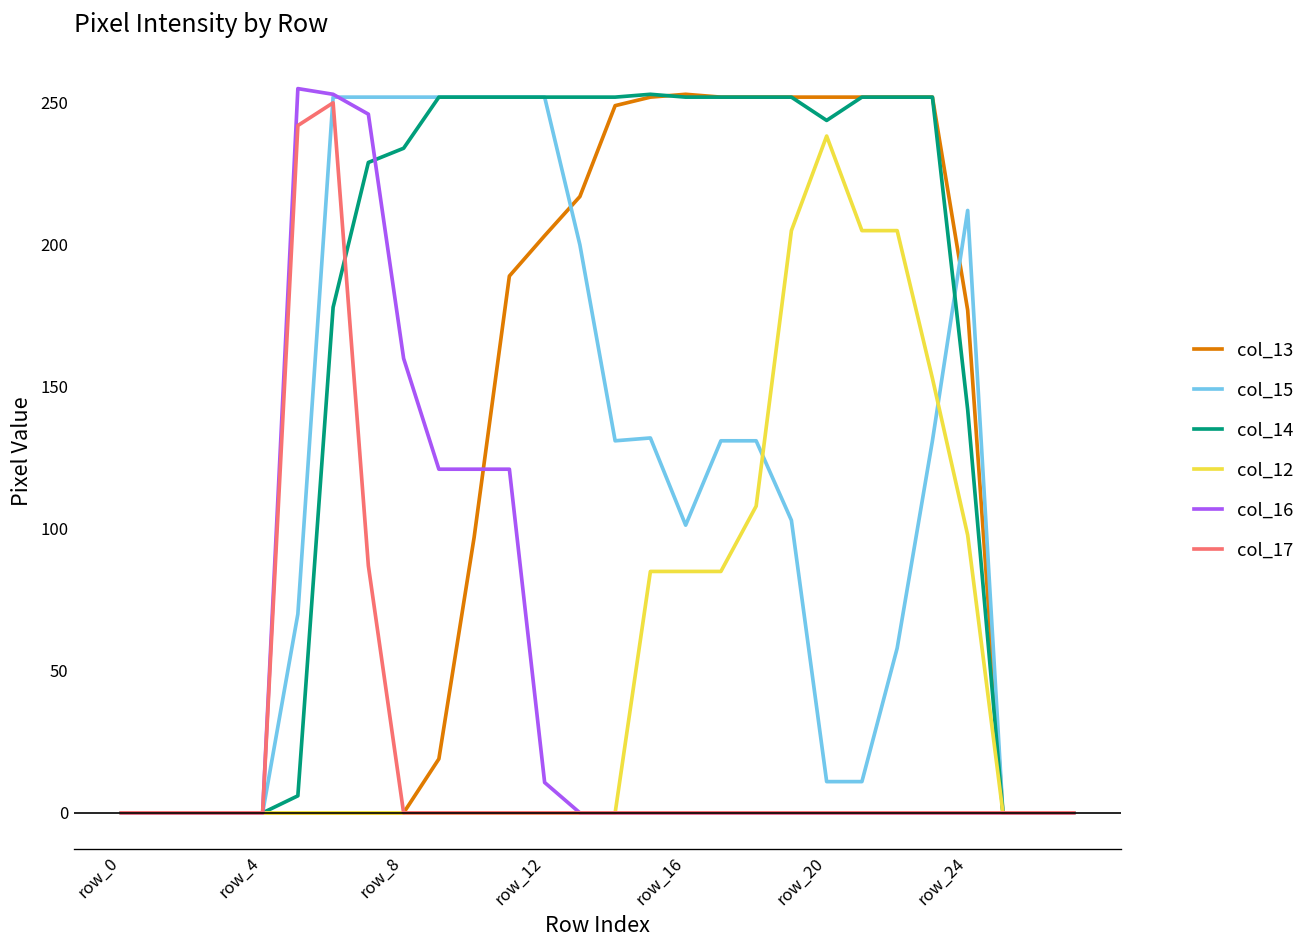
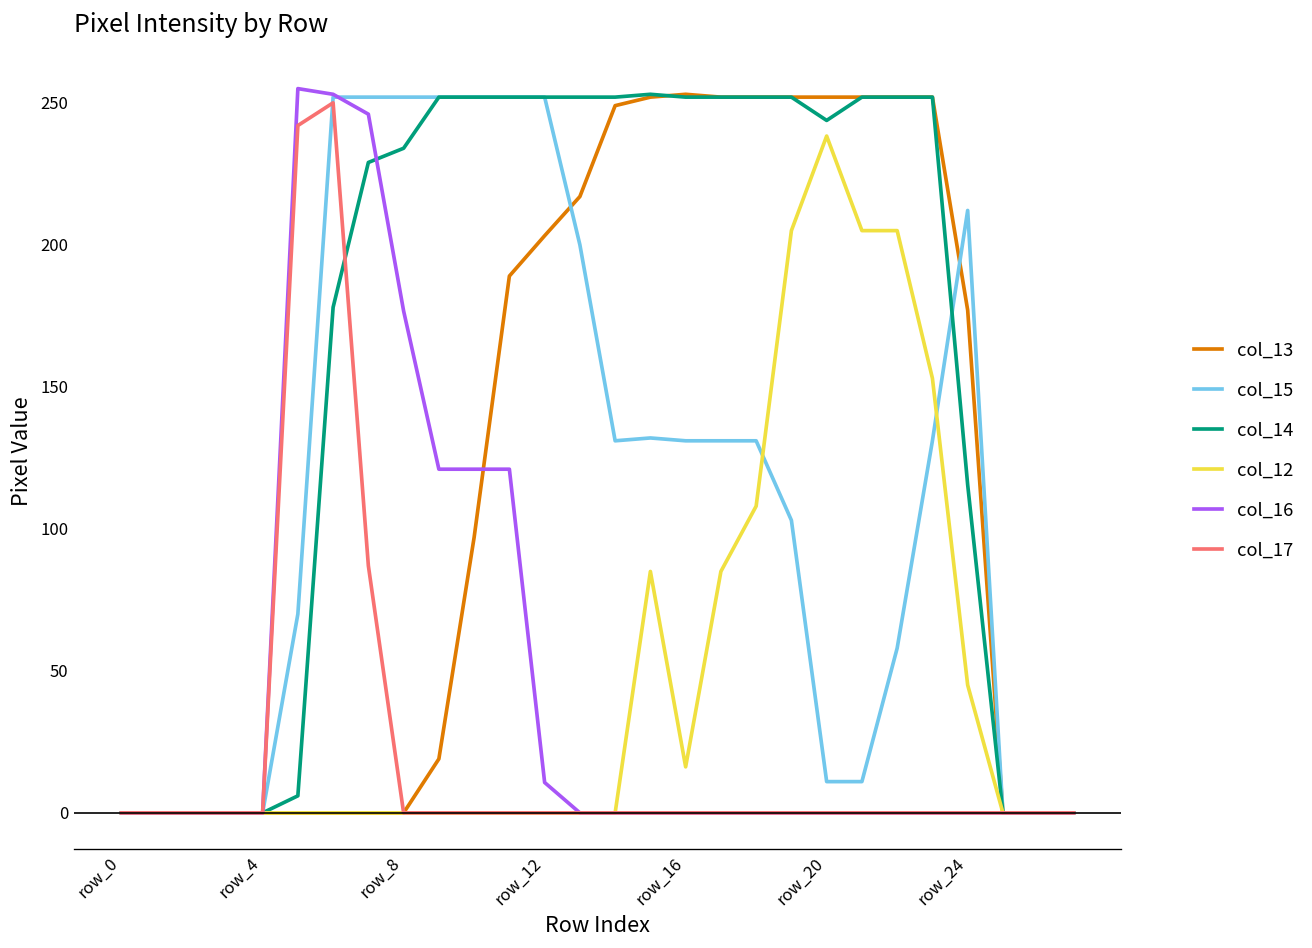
col_16, row_8: 160 -> 177
col_15, row_16: 101 -> 131
col_12, row_16: 85 -> 16
col_14, row_24: 142 -> 116
col_12, row_24: 98 -> 45
